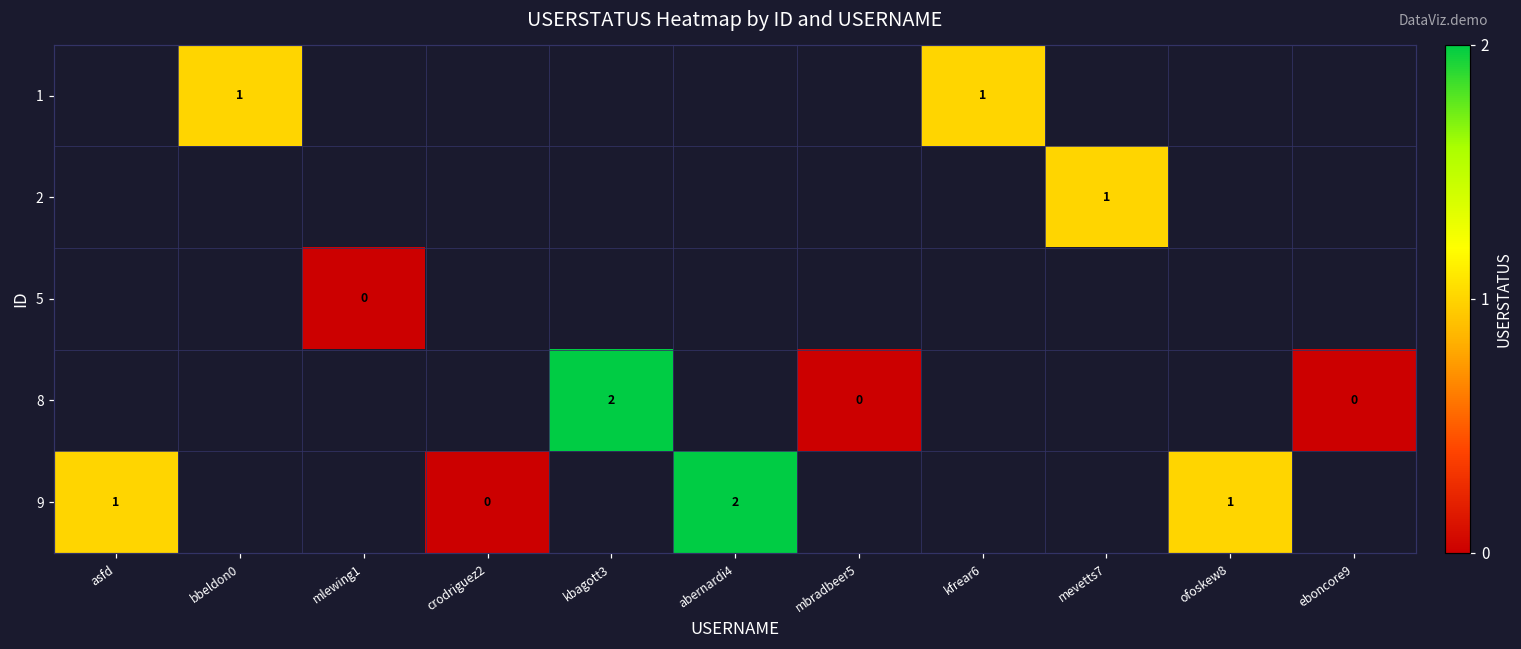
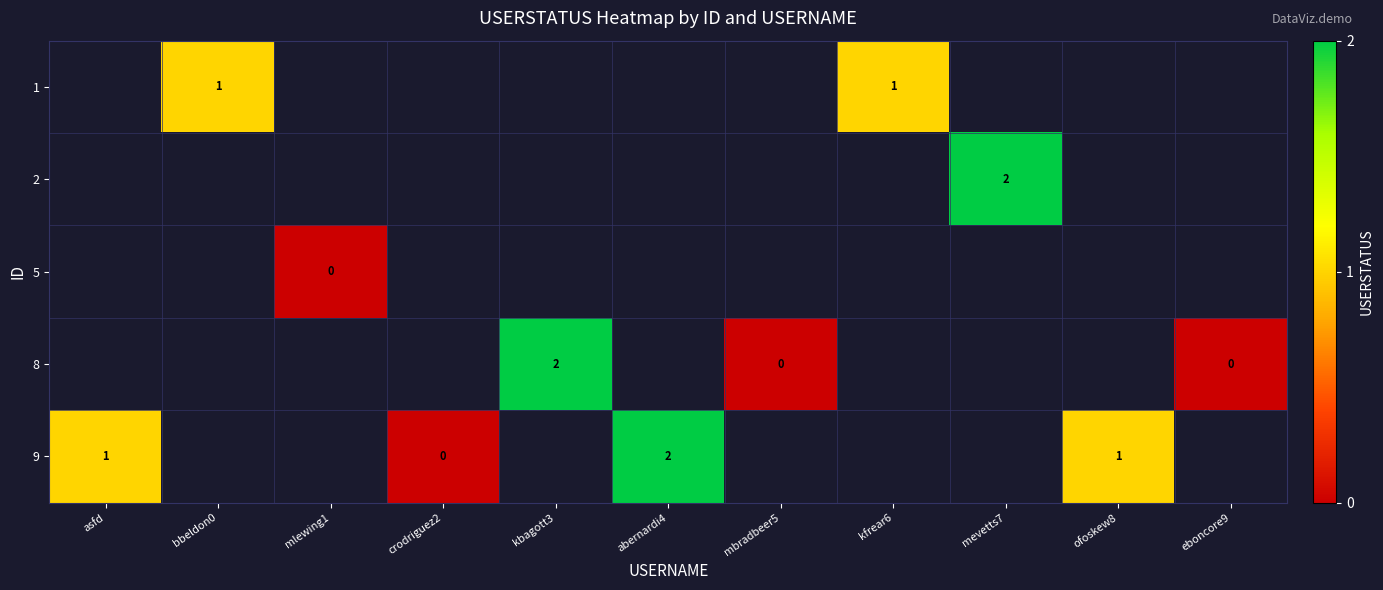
2, mevetts7: 1 -> 2
